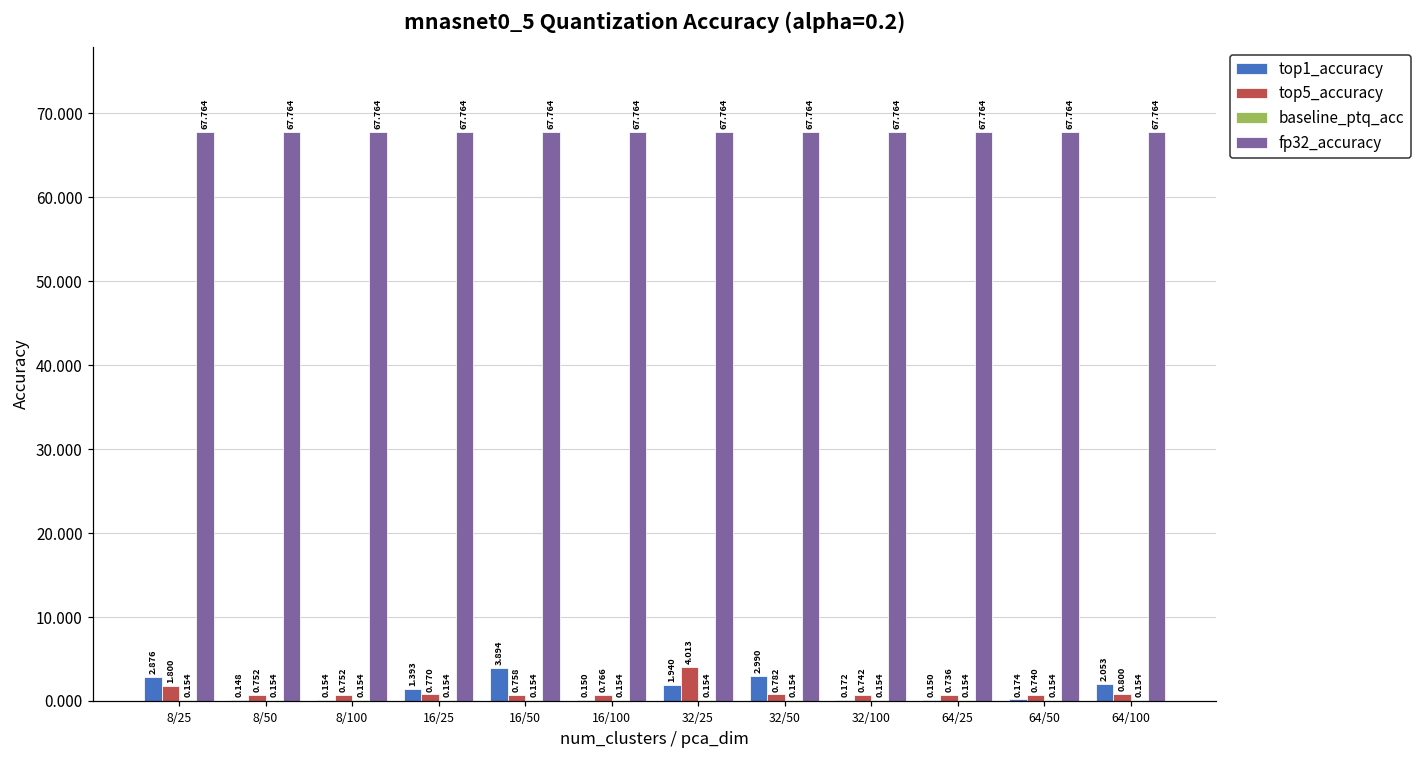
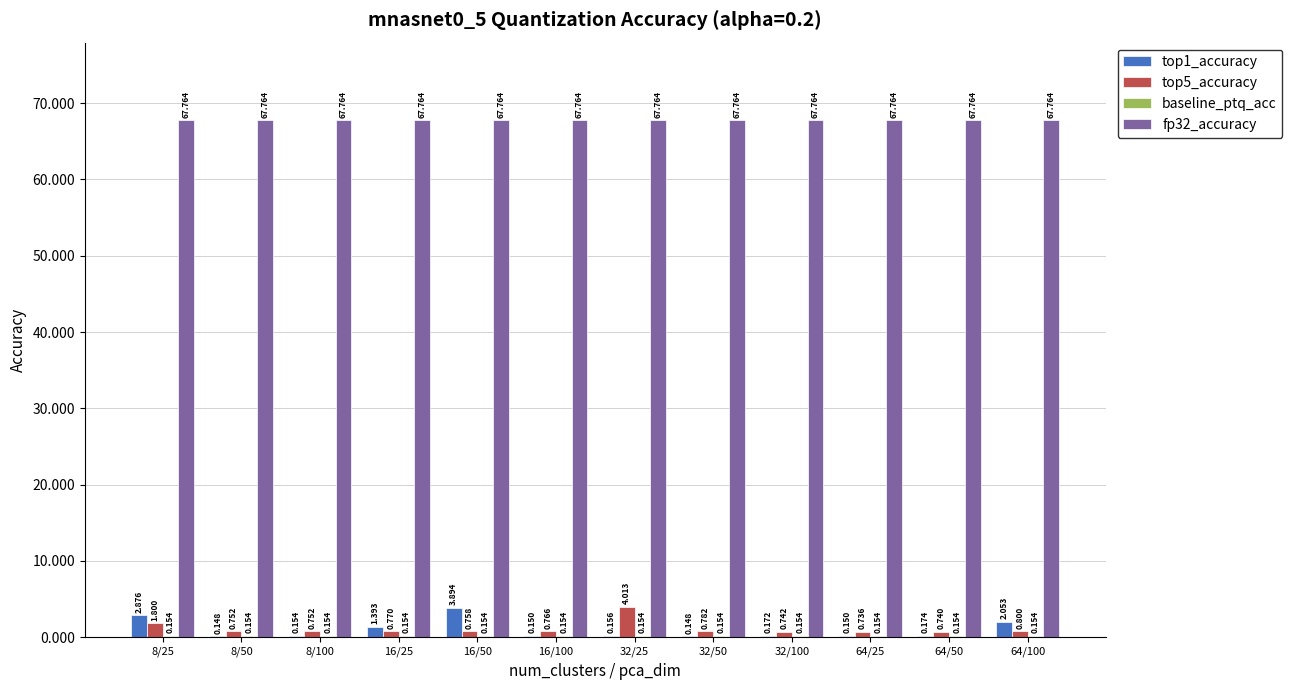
top1_accuracy, 32/25: 1.940 -> 0.156
top1_accuracy, 32/50: 2.990 -> 0.148
